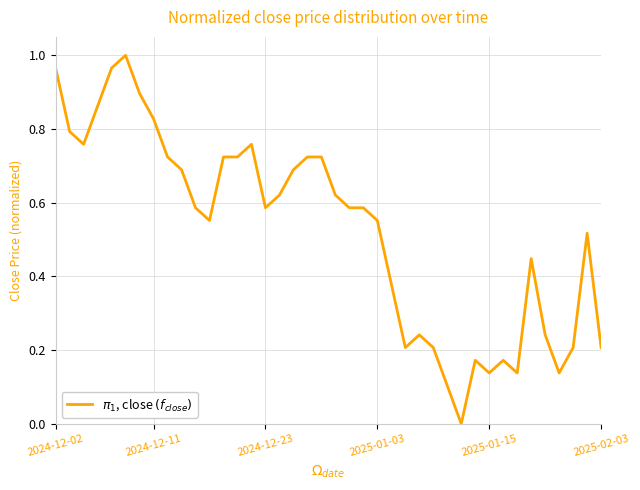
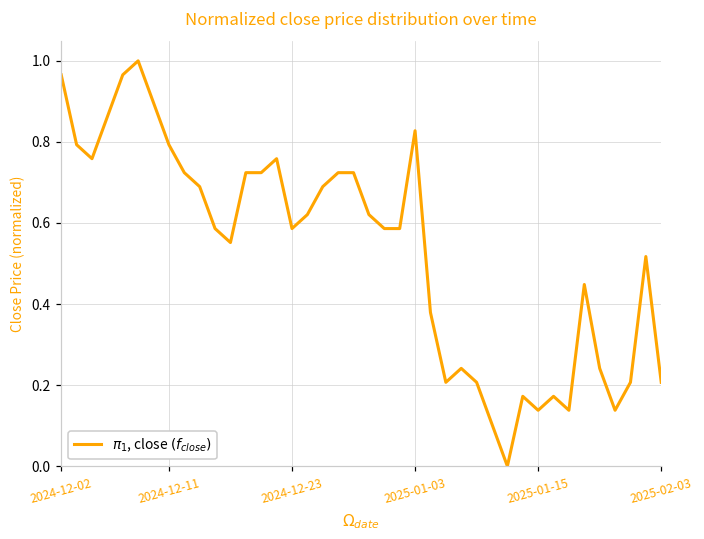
2024-12-11: 0.83 -> 0.79
2025-01-03: 0.55 -> 0.83
